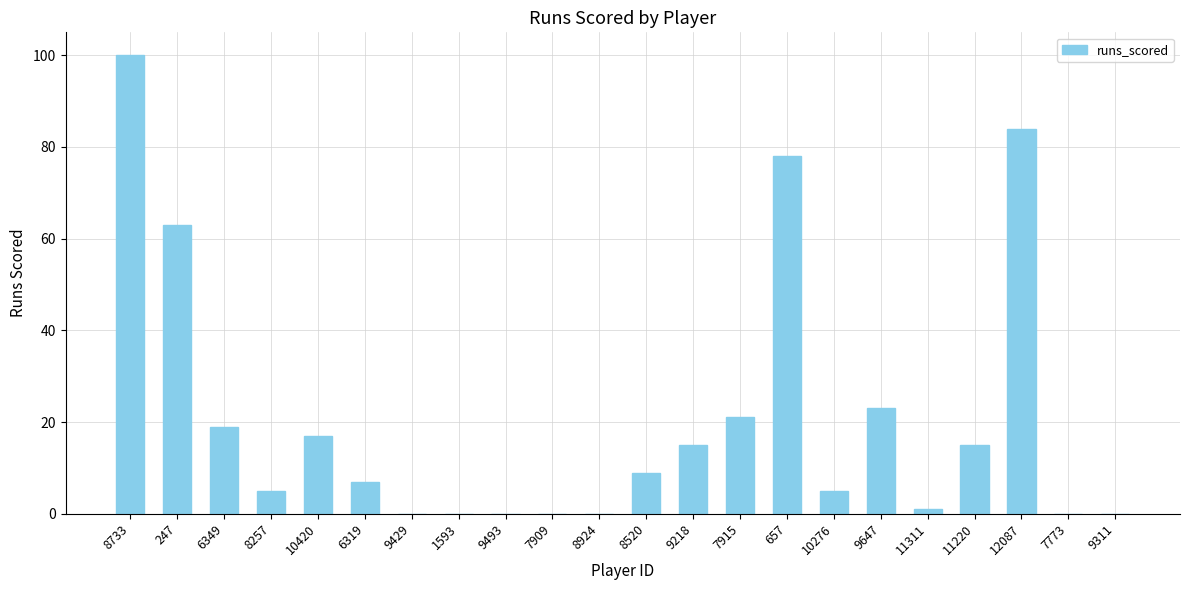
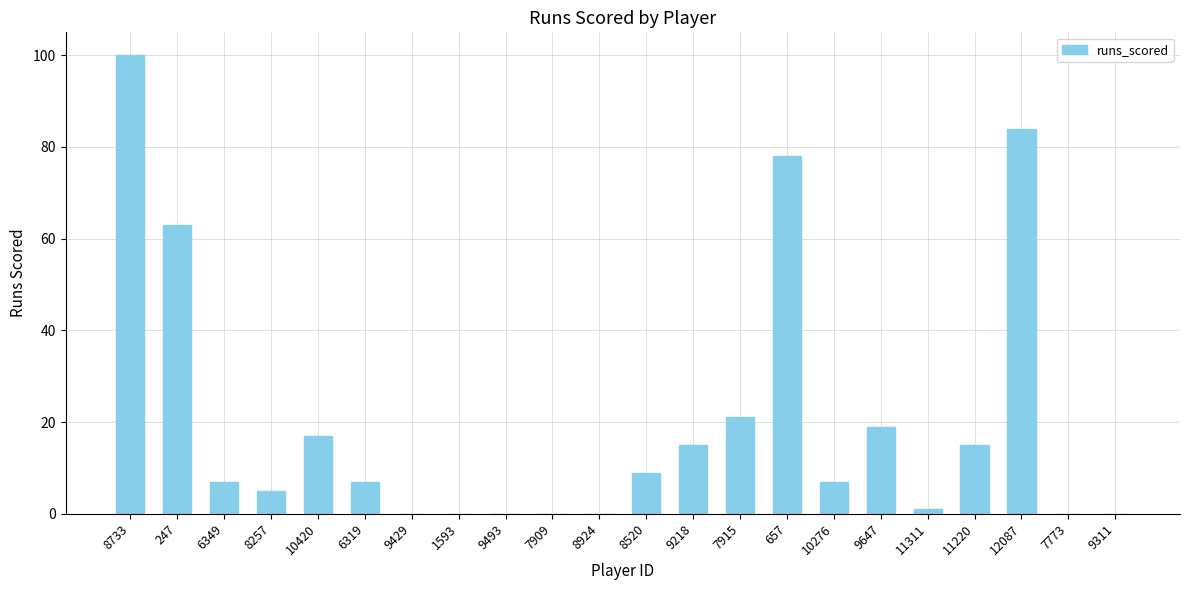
6349: 19 -> 7
10276: 5 -> 7
9647: 23 -> 19
